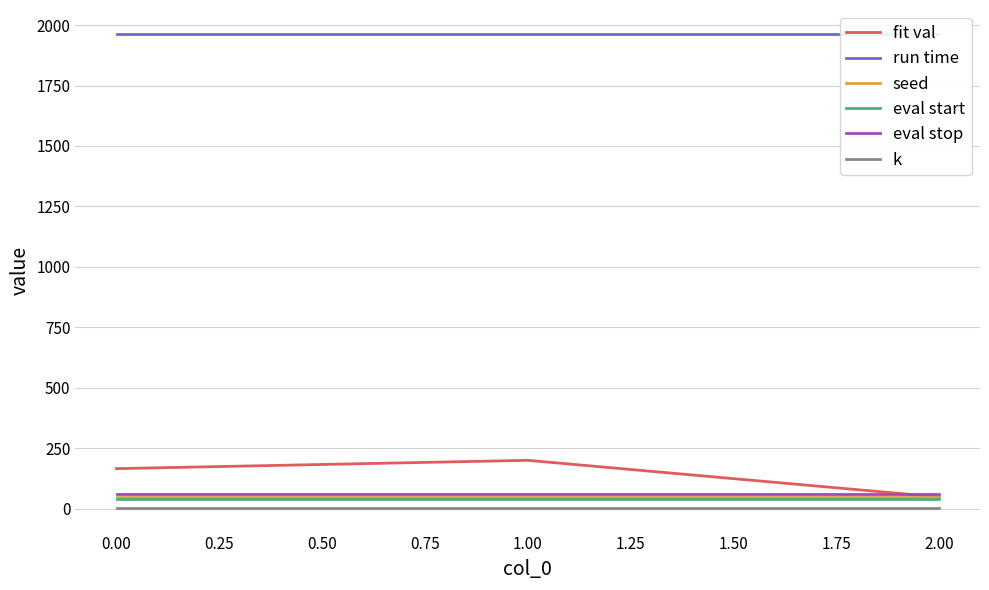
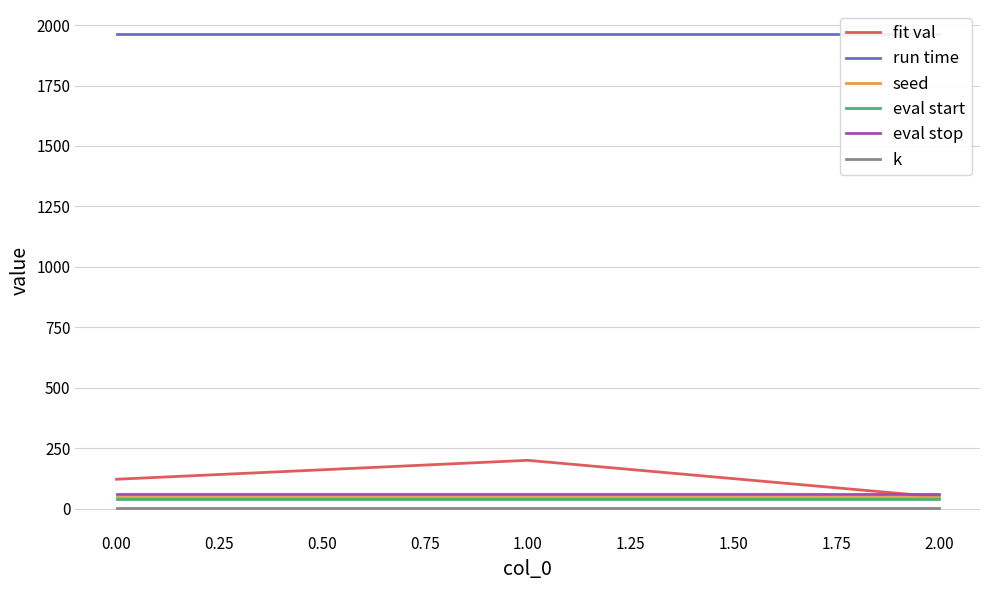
fit val, 0.00: 170 -> 120
